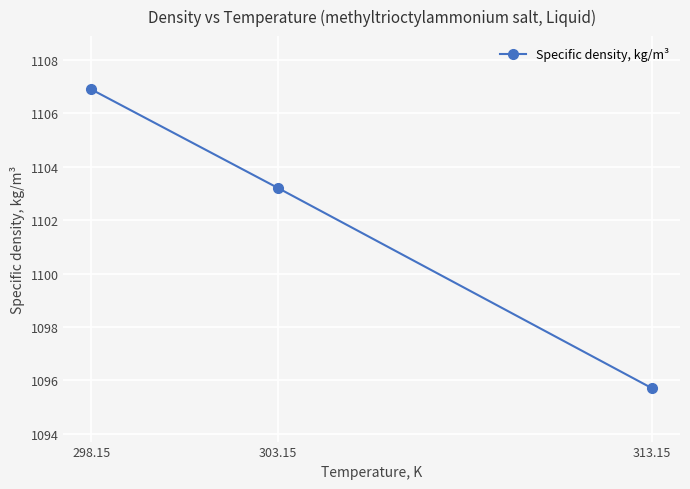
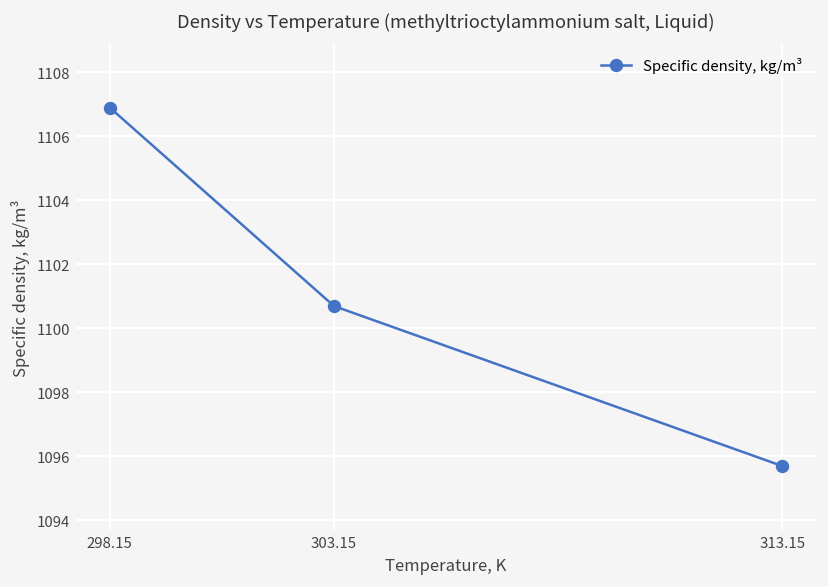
303.15: 1103.2 -> 1100.7
